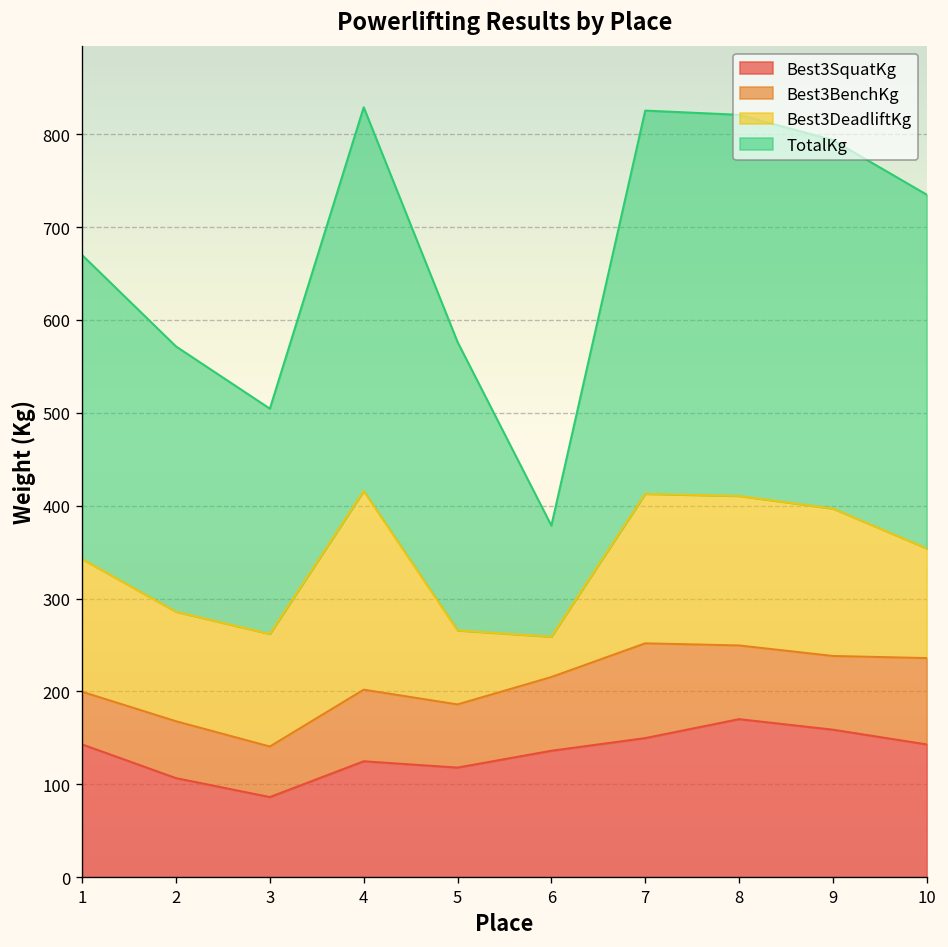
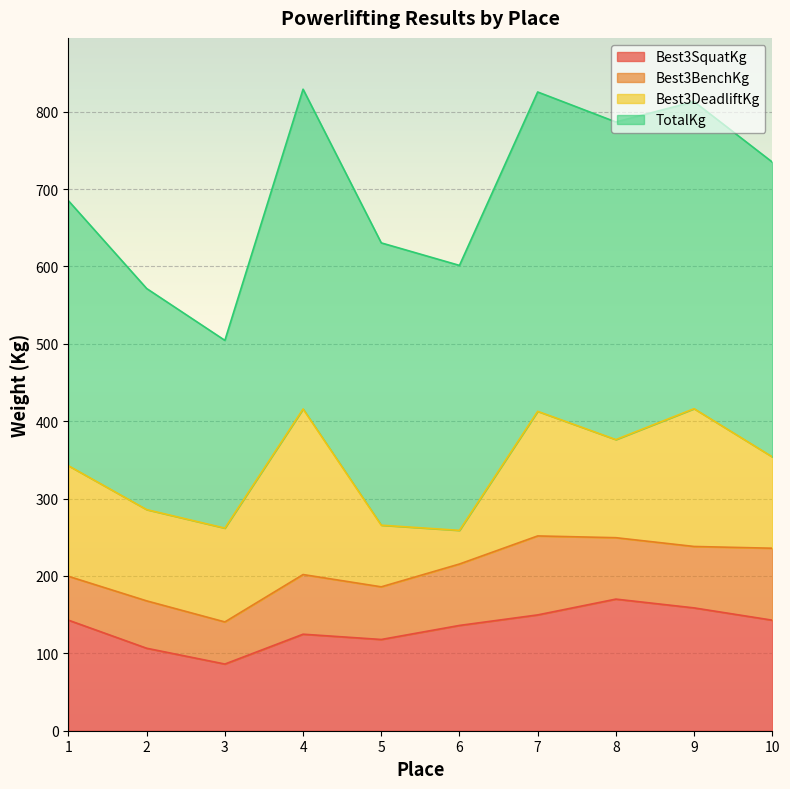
TotalKg, 1: 330 -> 340
TotalKg, 5: 310 -> 360
TotalKg, 6: 120 -> 340
Best3DeadliftKg, 8: 160 -> 130
Best3DeadliftKg, 9: 160 -> 180
